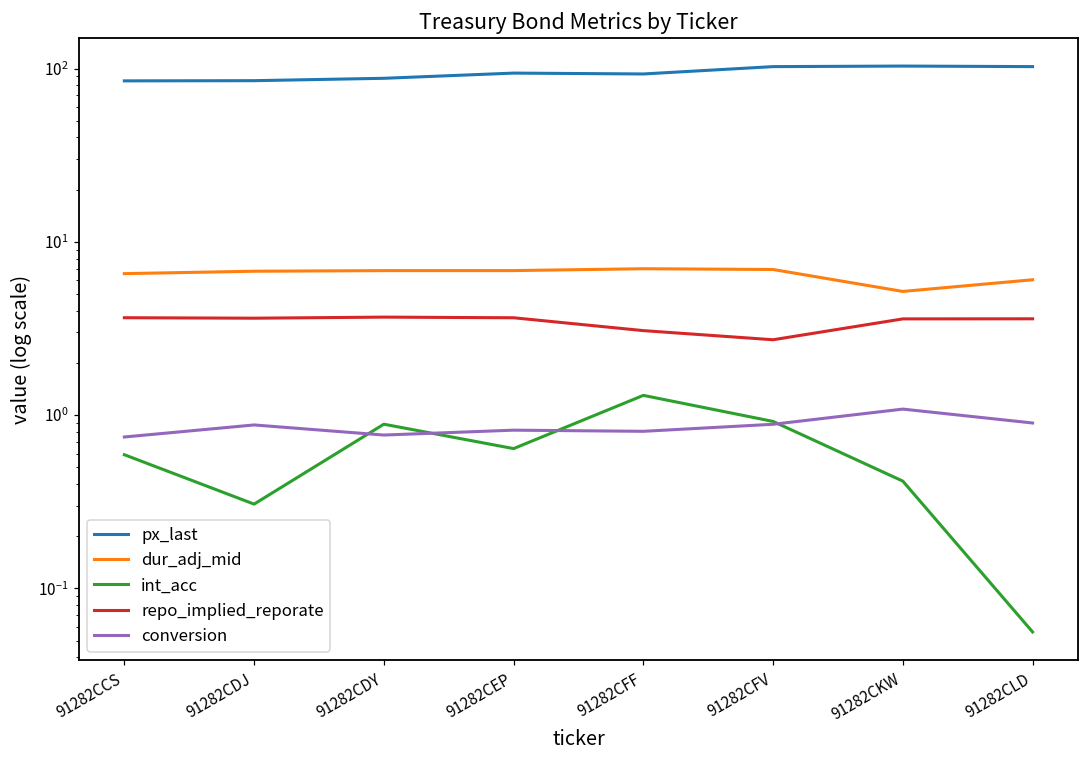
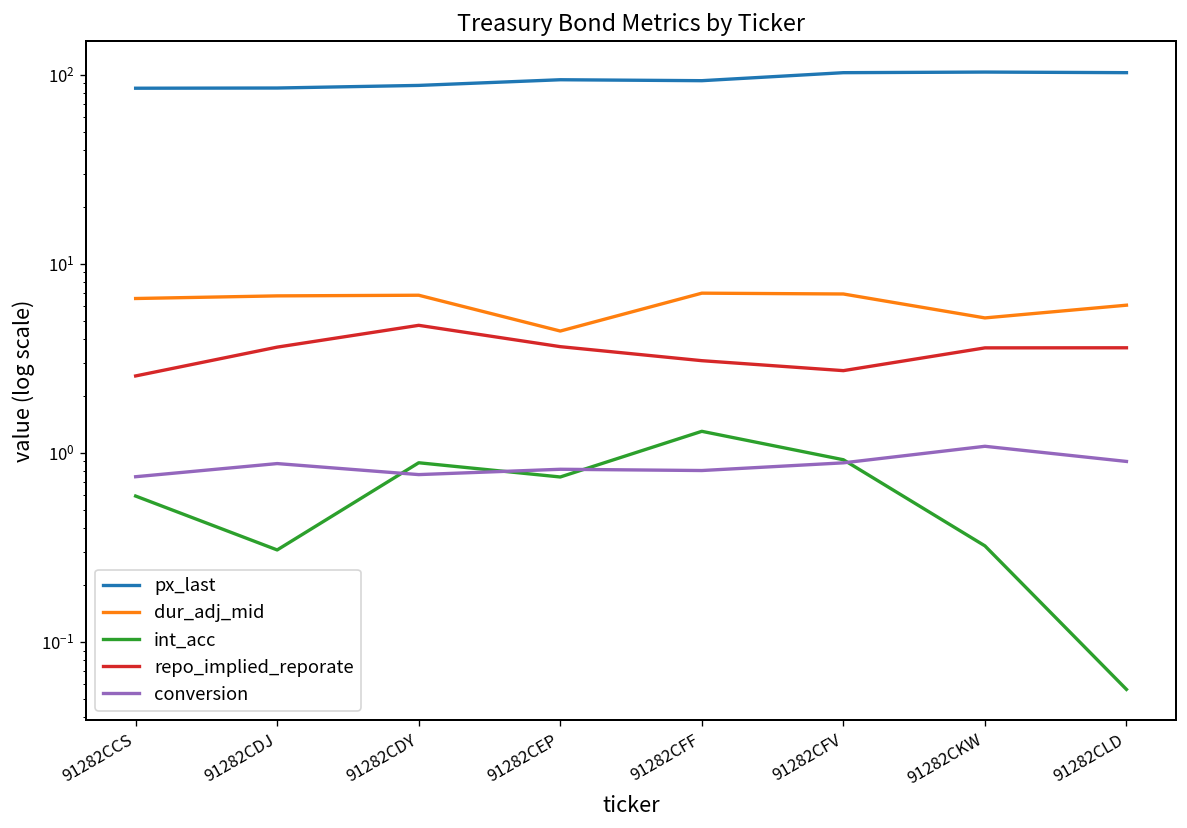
repo_implied_reporate, 91282CCS: 3.6 -> 2.6
repo_implied_reporate, 91282CDY: 3.7 -> 4.7
dur_adj_mid, 91282CEP: 6.8 -> 4.4
int_acc, 91282CEP: 0.64 -> 0.7
int_acc, 91282CKW: 0.42 -> 0.32
